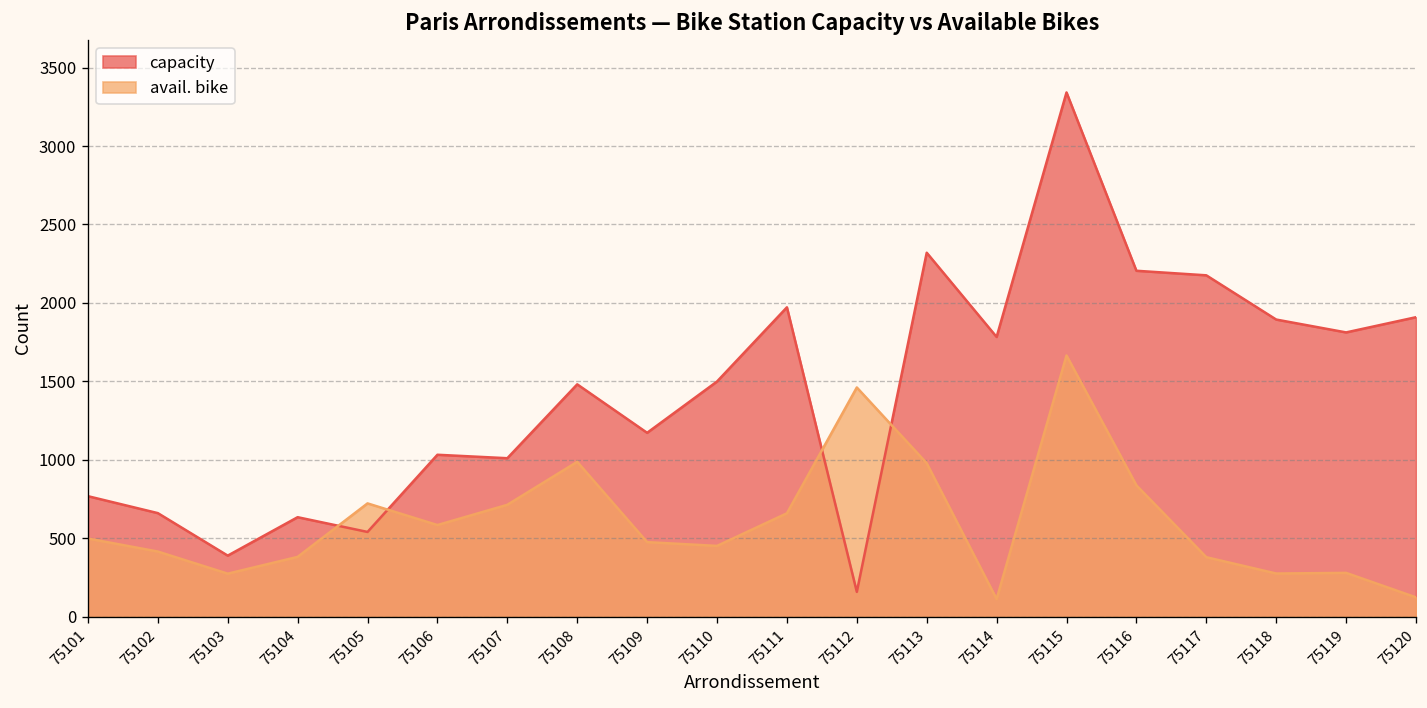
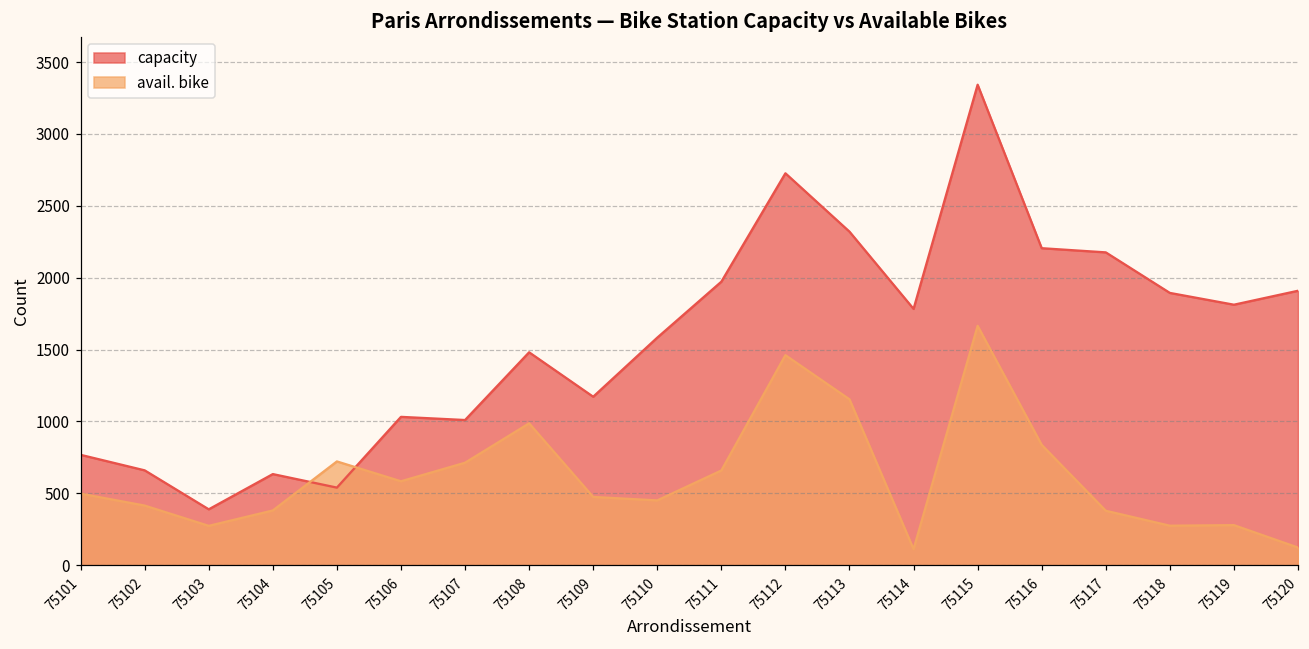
capacity, 75110: 1500 -> 1580
capacity, 75112: 160 -> 2730
avail. bike, 75113: 980 -> 1150
